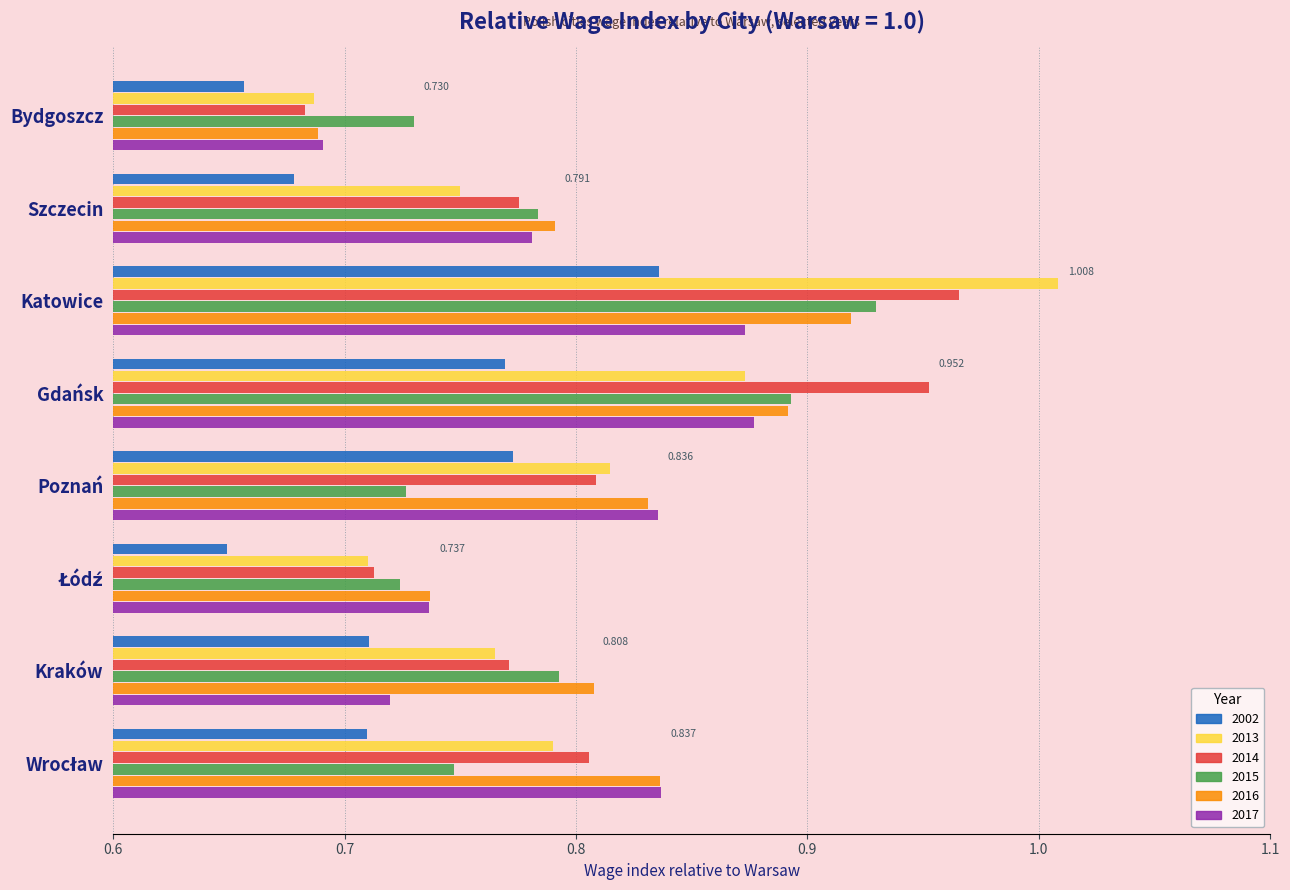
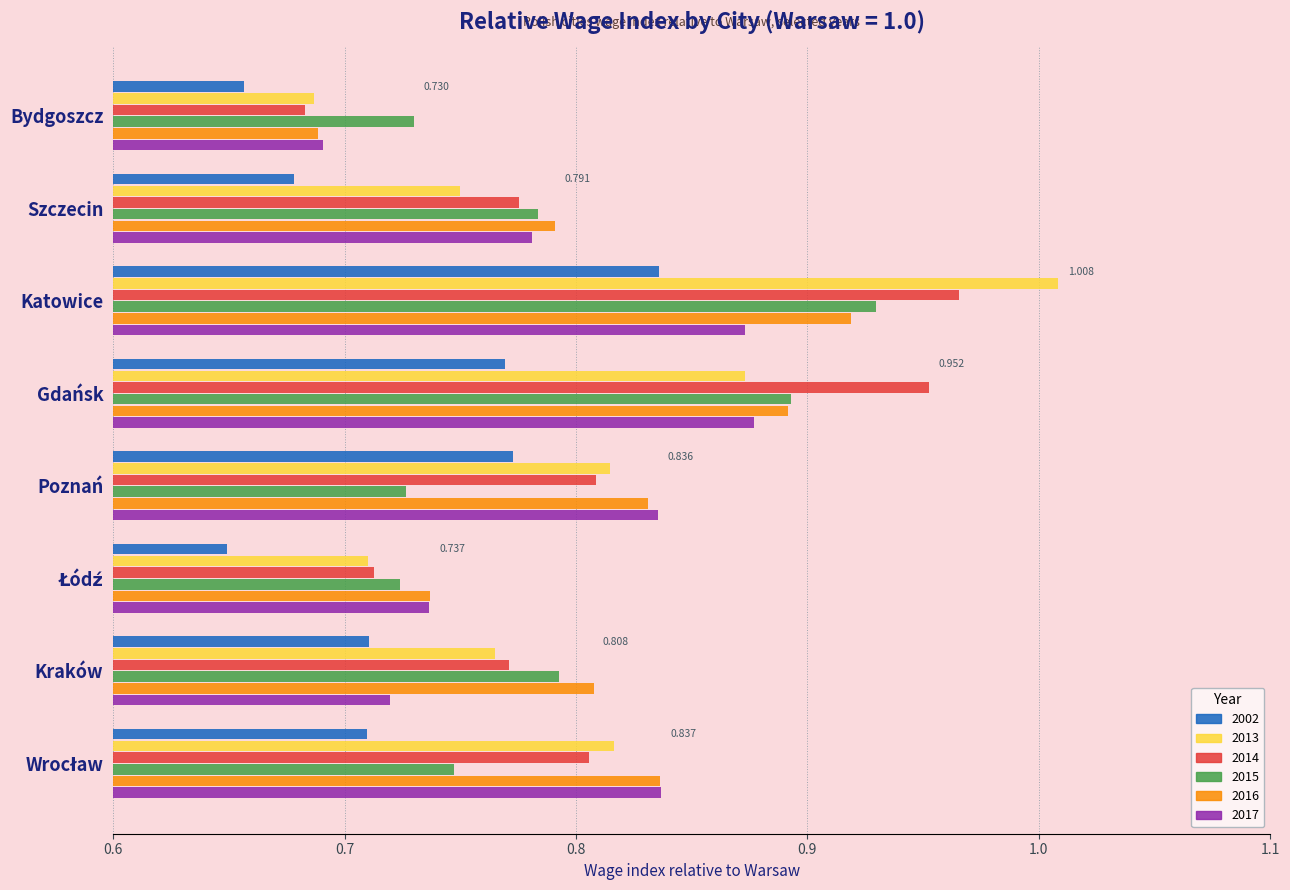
2013, Wrocław: 0.790 -> 0.817
